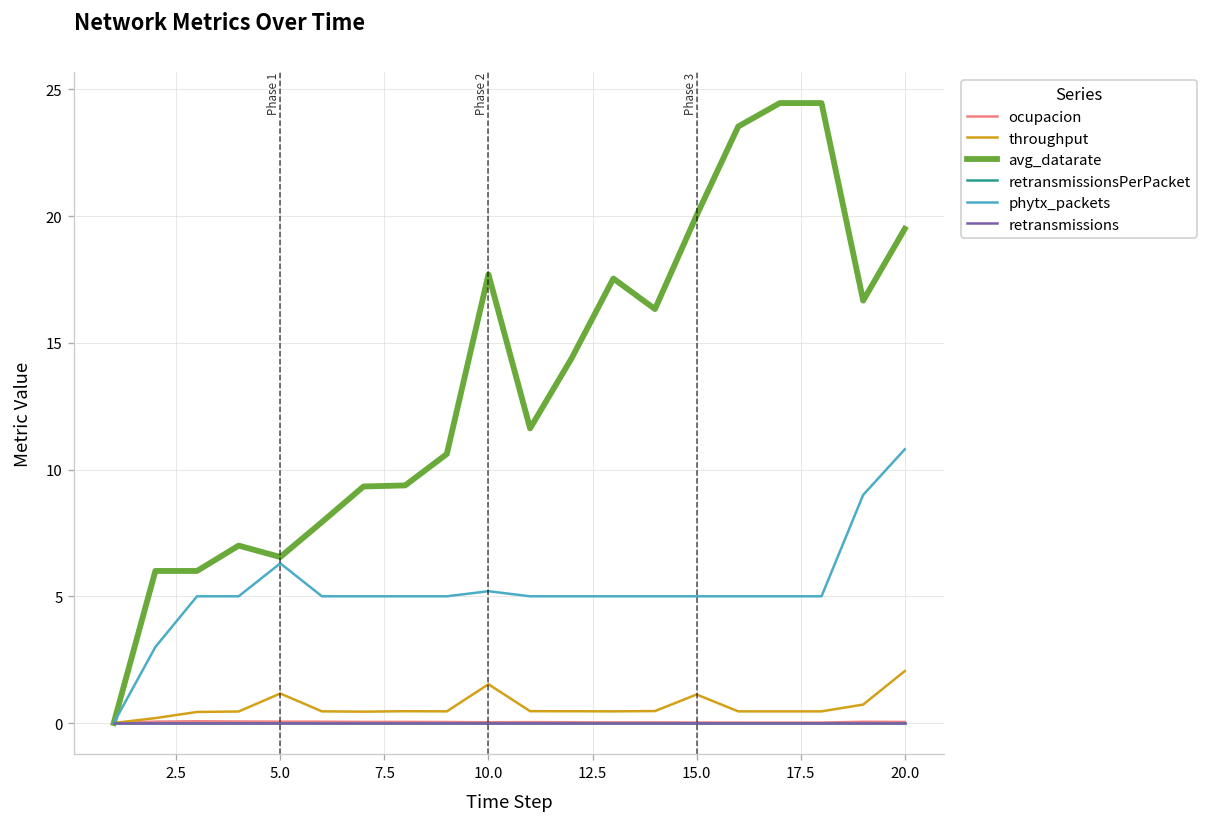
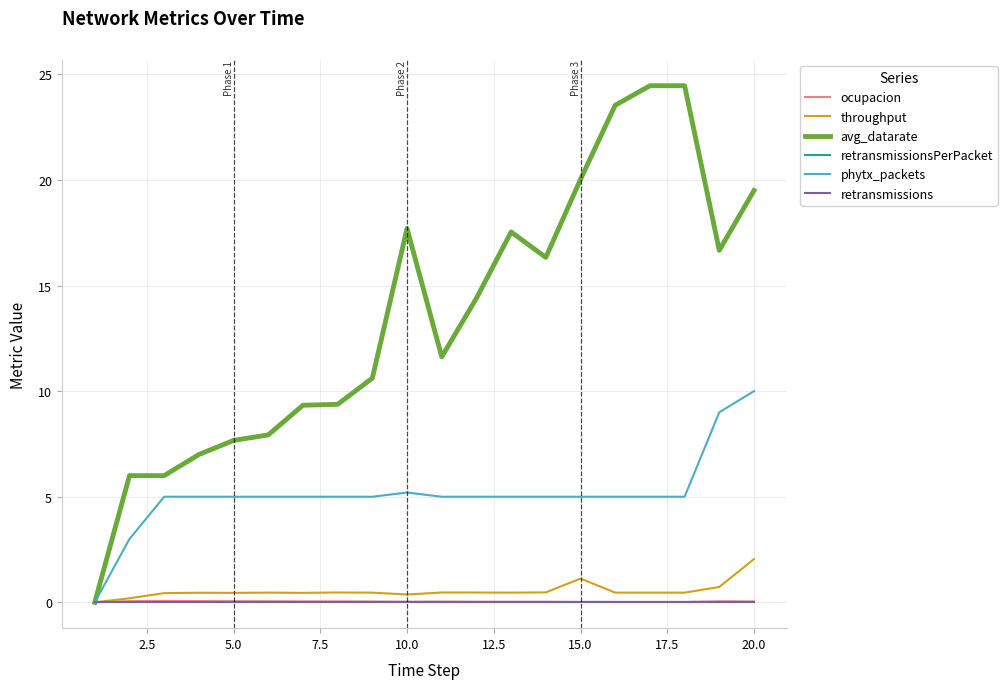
throughput, 5.0: 1.2 -> 0.4
avg_datarate, 5.0: 6.5 -> 7.7
phytx_packets, 5.0: 6.3 -> 5.0
throughput, 10.0: 1.5 -> 0.4
phytx_packets, 20.0: 10.8 -> 10.0
